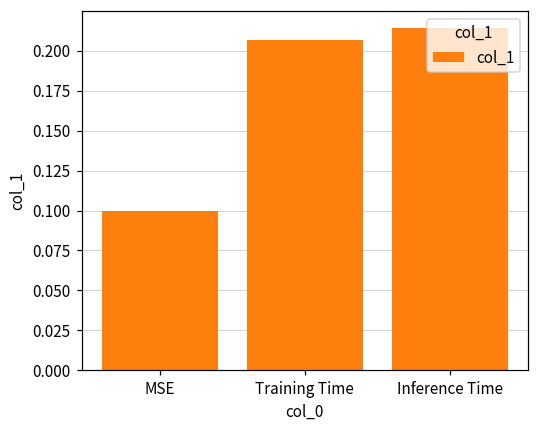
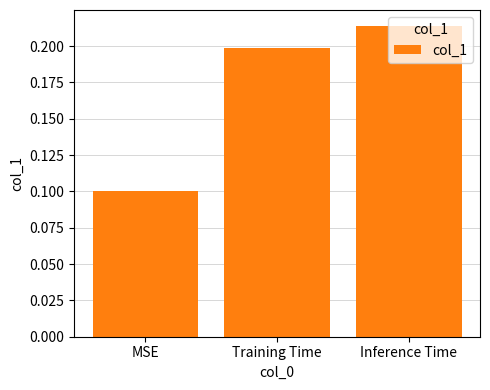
Training Time: 0.207 -> 0.199
